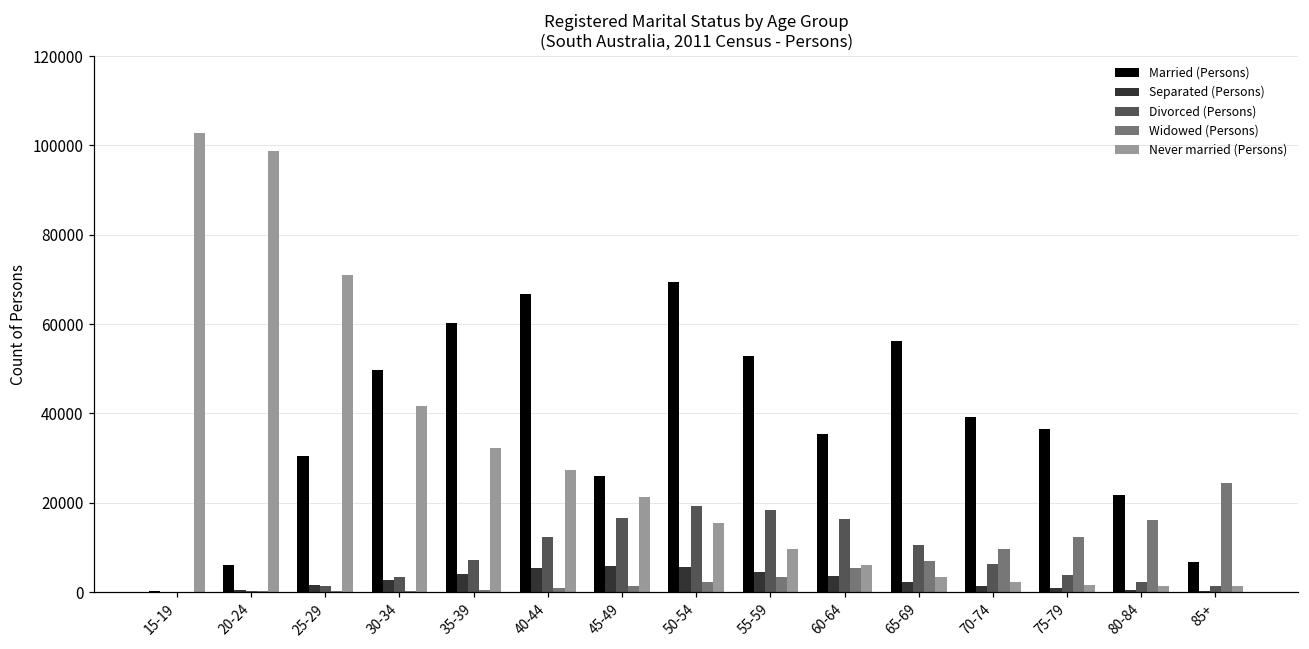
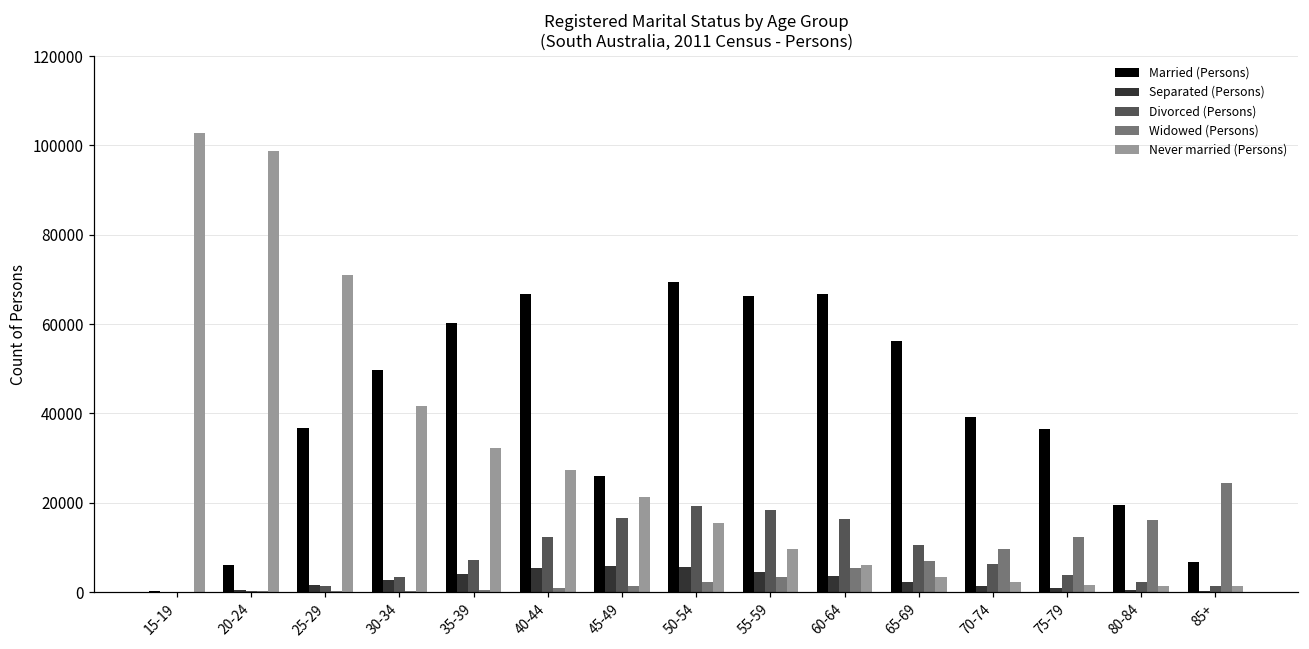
Married (Persons), 25-29: 31000 -> 37000
Married (Persons), 55-59: 53000 -> 66000
Married (Persons), 60-64: 35000 -> 67000
Married (Persons), 80-84: 22000 -> 19000
